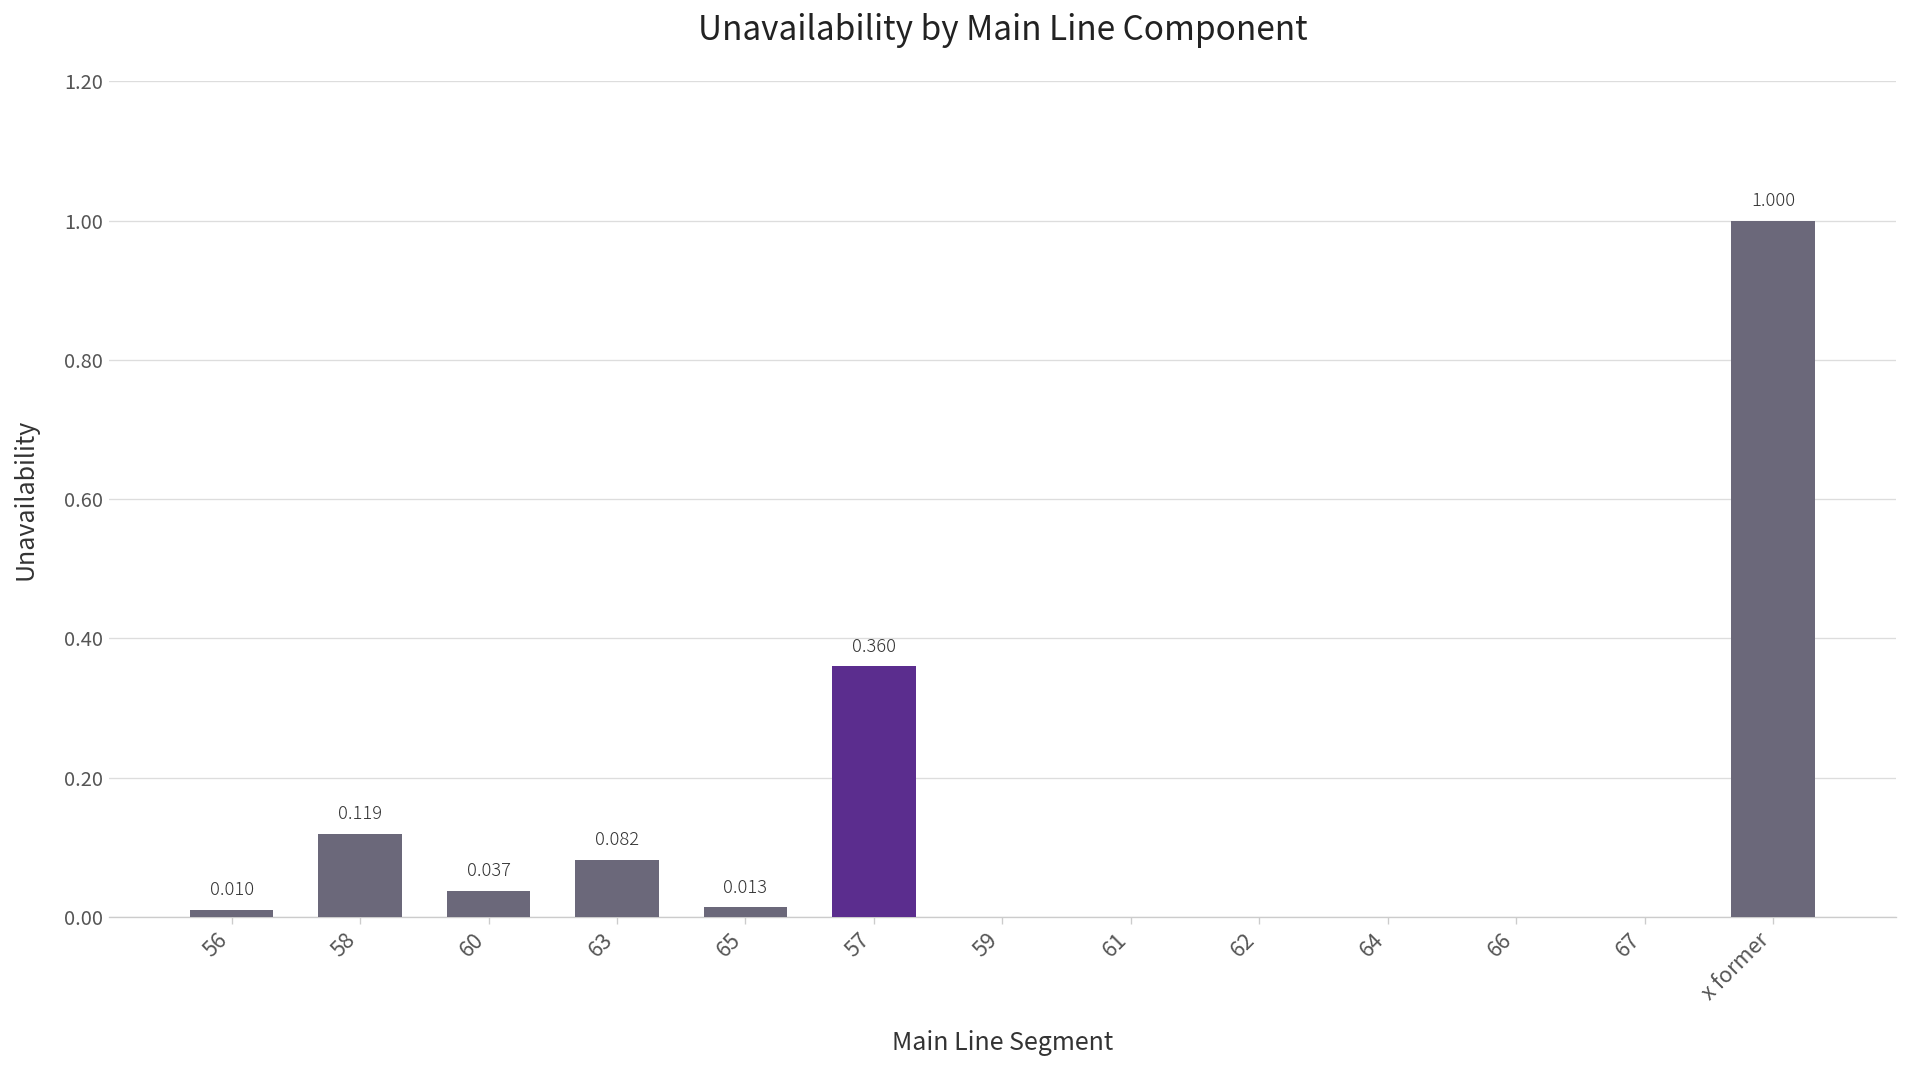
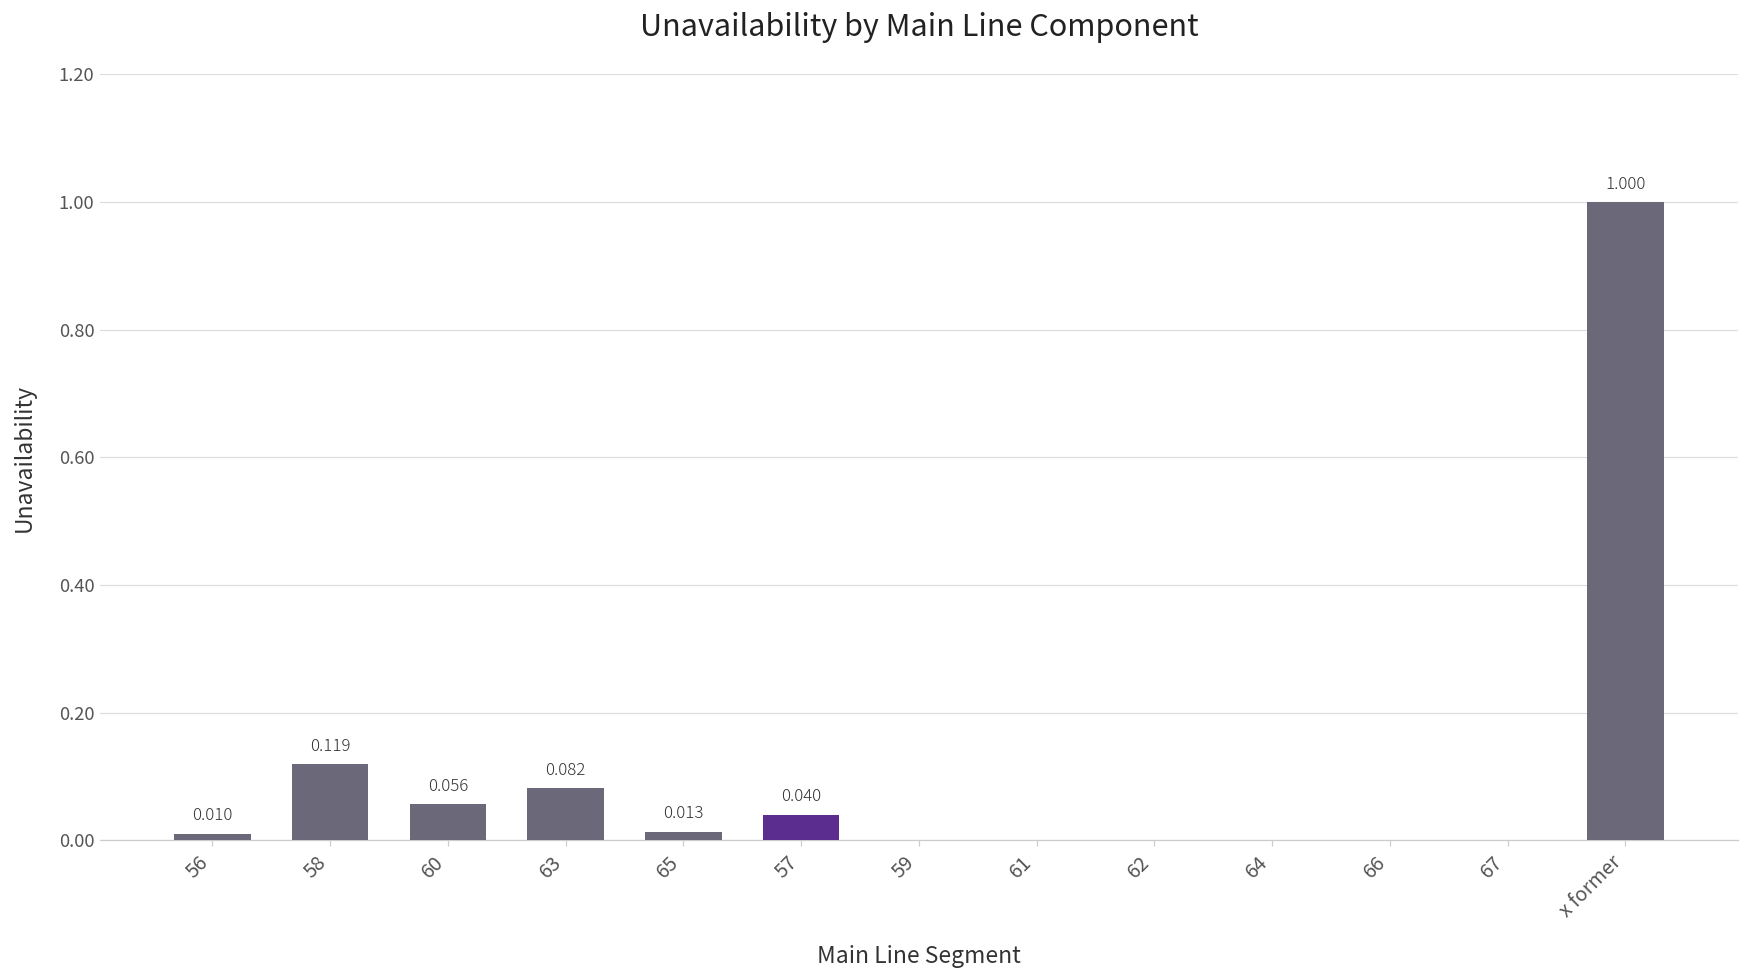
60: 0.037 -> 0.056
57: 0.360 -> 0.040
